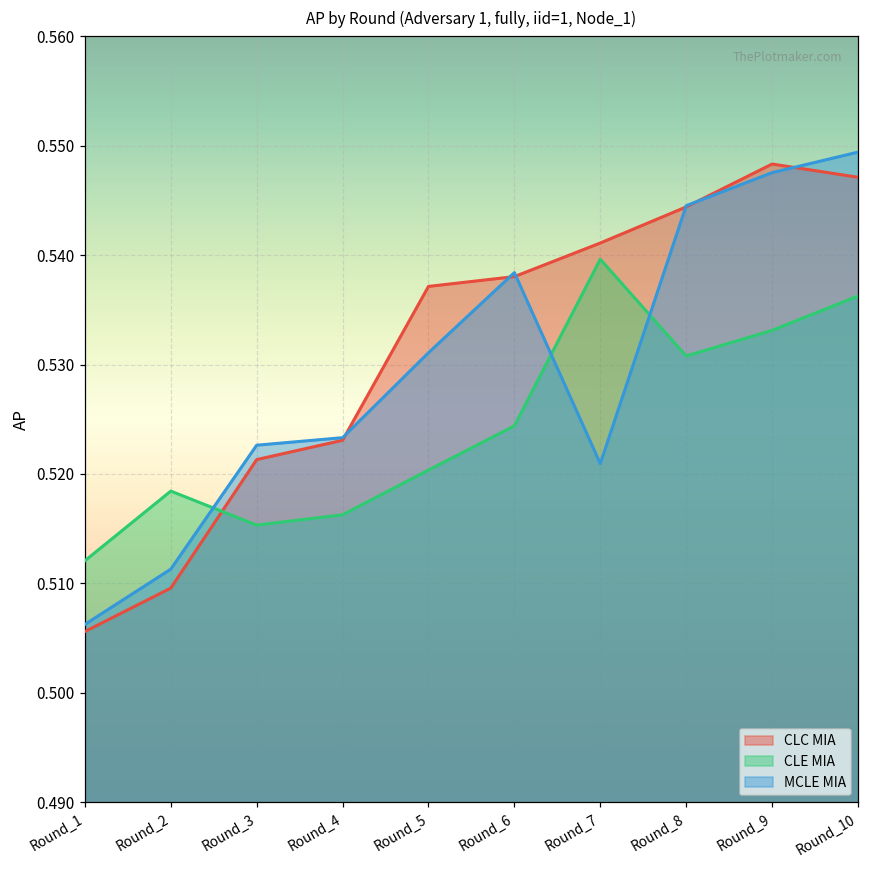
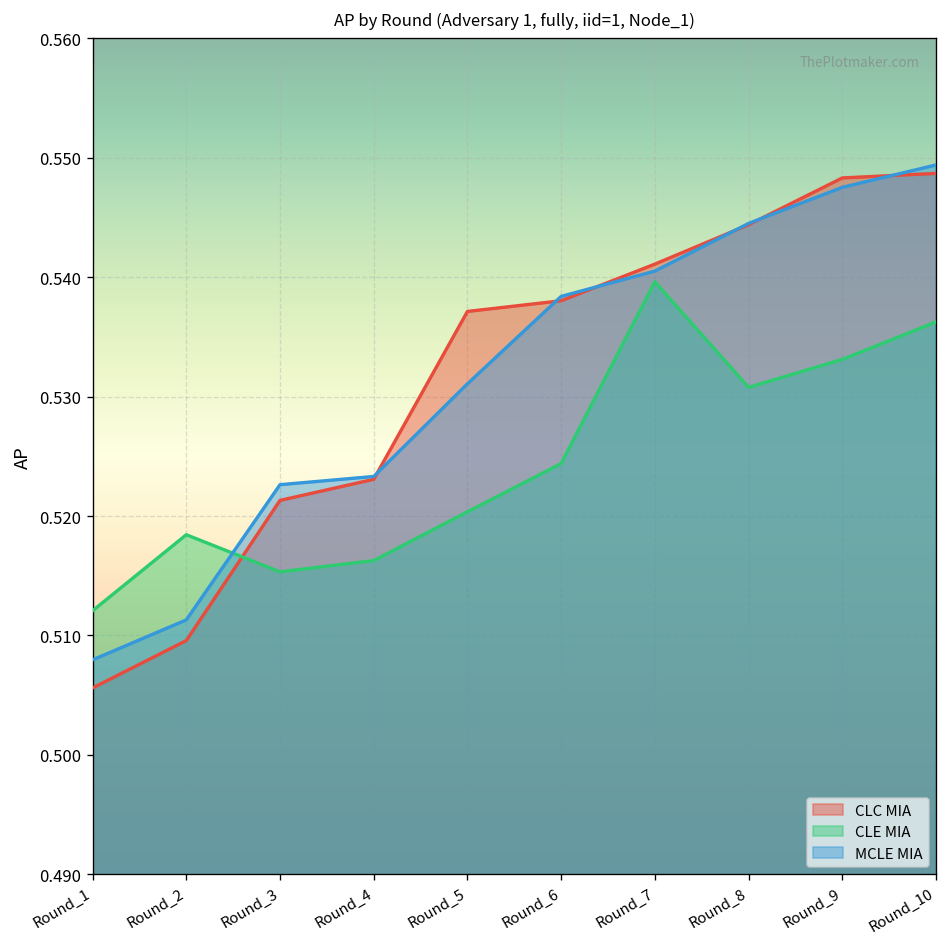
MCLE MIA, Round_1: 0.506 -> 0.508
MCLE MIA, Round_7: 0.521 -> 0.541
CLC MIA, Round_10: 0.547 -> 0.549
